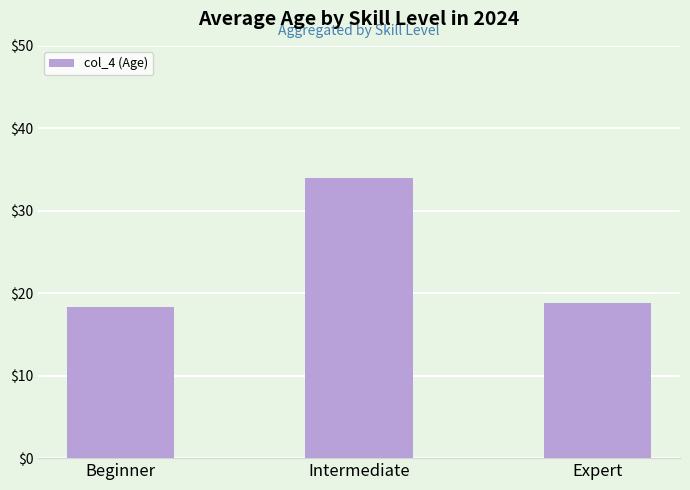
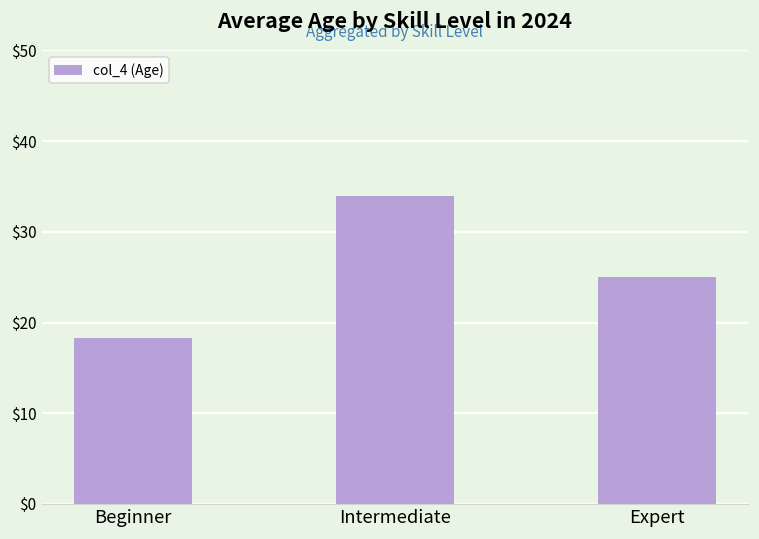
Expert: $19 -> $25
